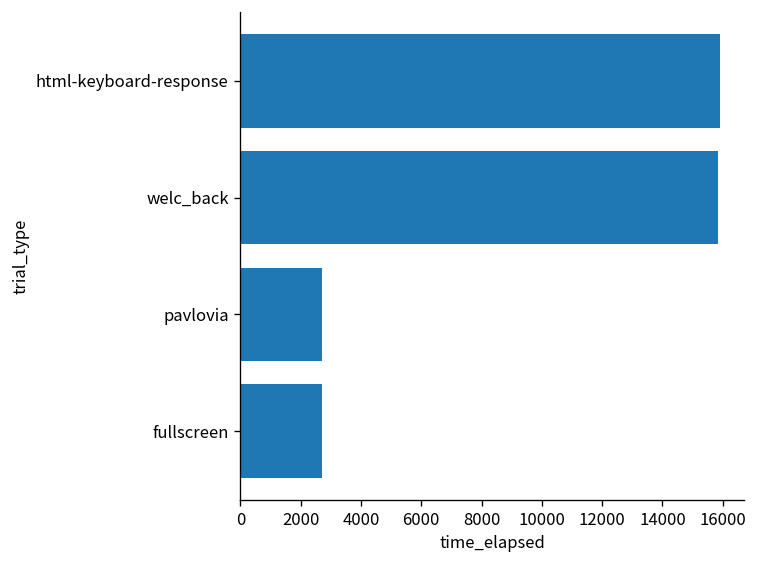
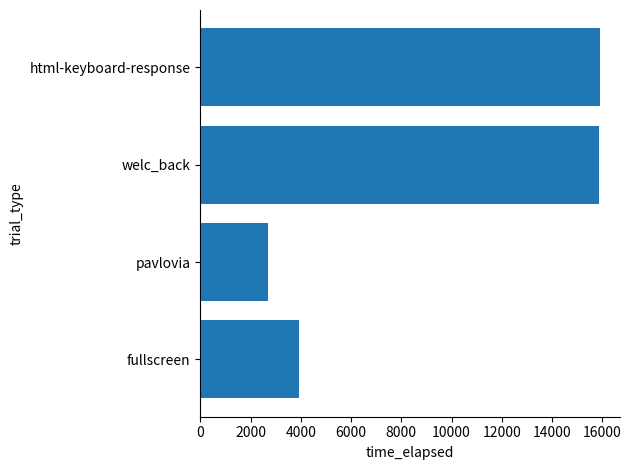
fullscreen: 2700 -> 3900
